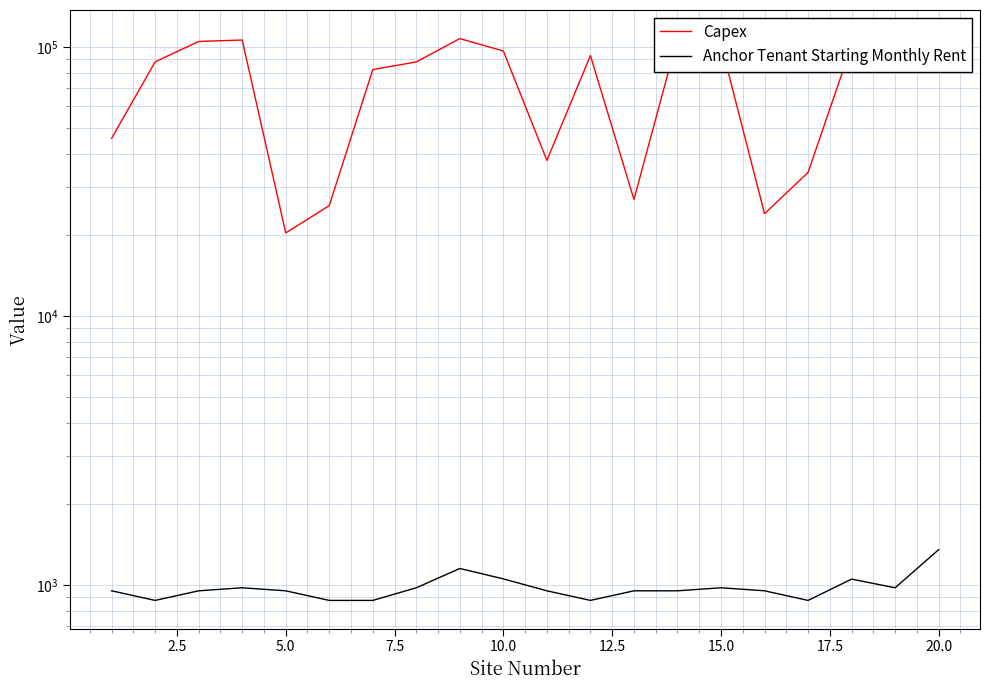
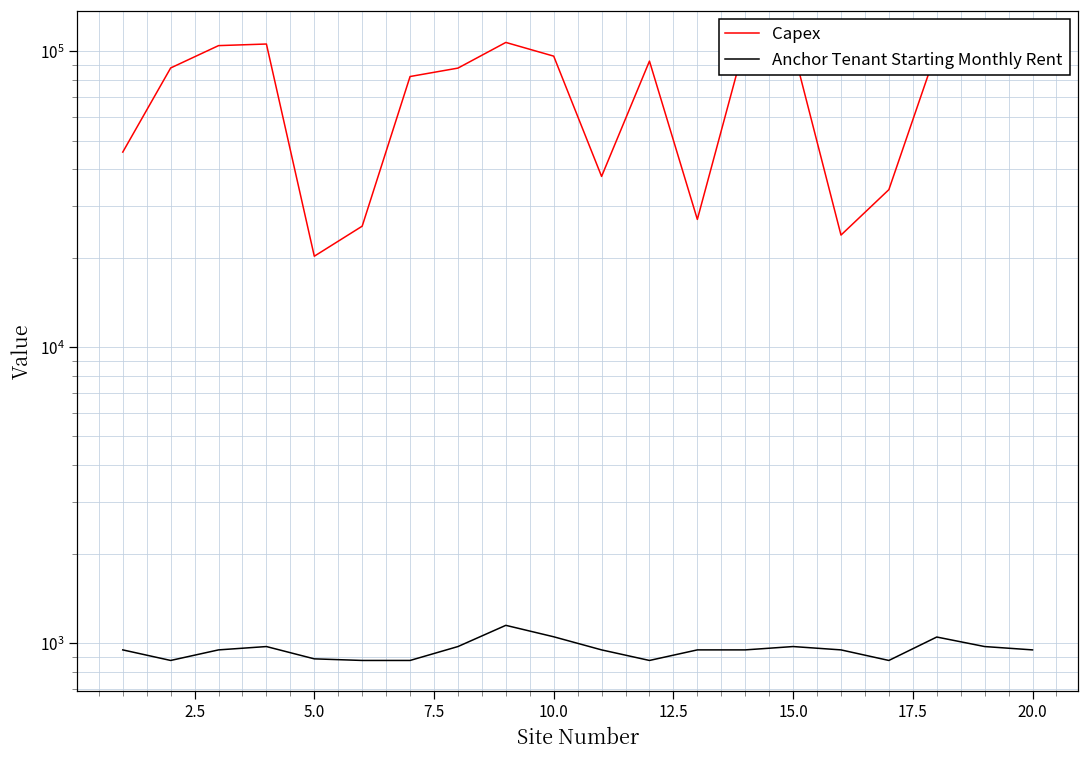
Anchor Tenant Starting Monthly Rent, 5.0: 950 -> 890
Anchor Tenant Starting Monthly Rent, 20.0: 1400 -> 950
